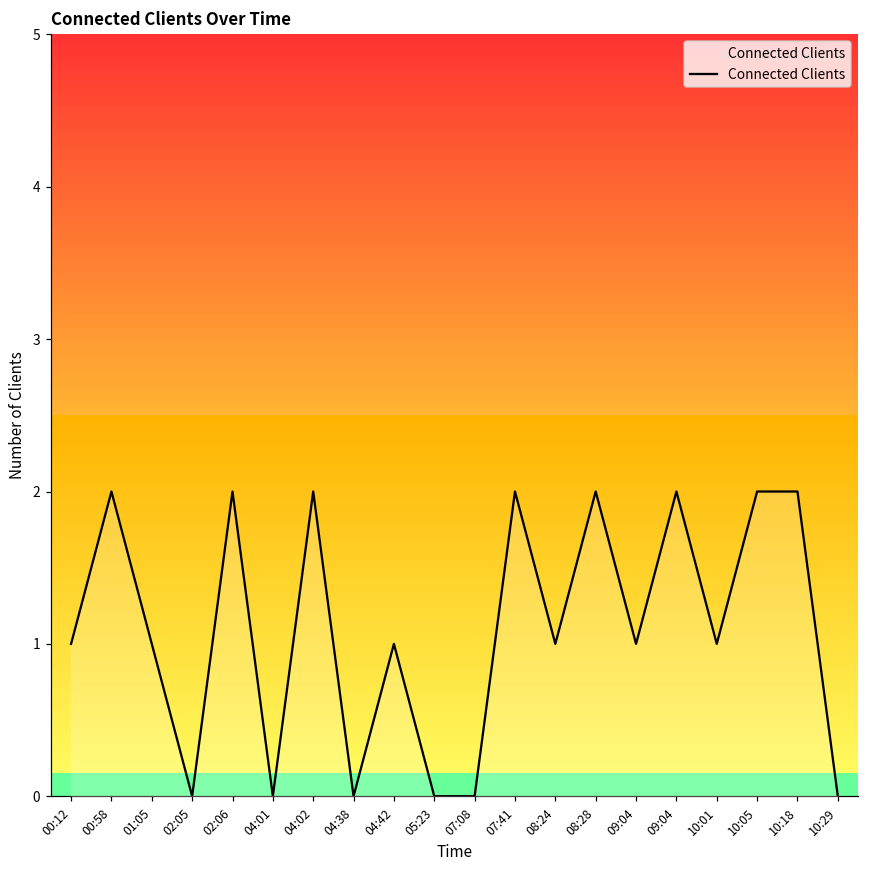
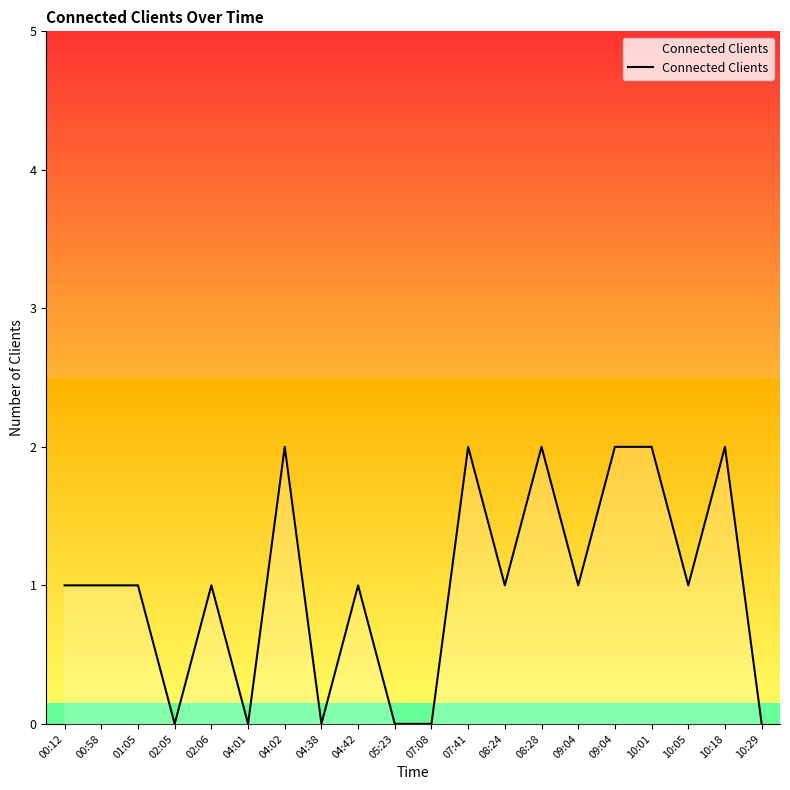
Connected Clients, 00:58: 2 -> 1
Connected Clients, 02:06: 2 -> 1
Connected Clients, 10:01: 1 -> 2
Connected Clients, 10:05: 2 -> 1
